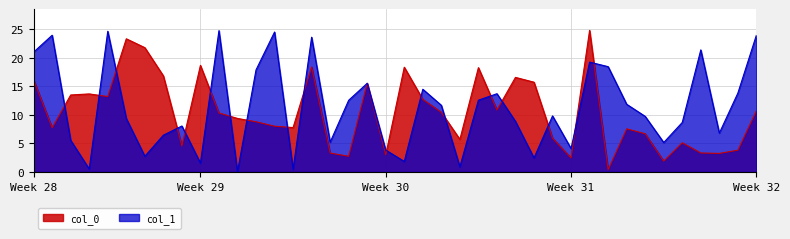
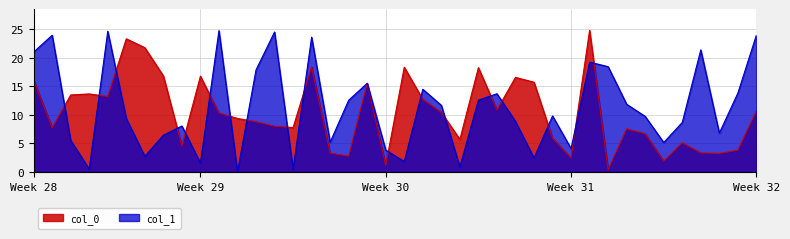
col_0, Week 29: 19 -> 17
col_0, Week 30: 3 -> 1
